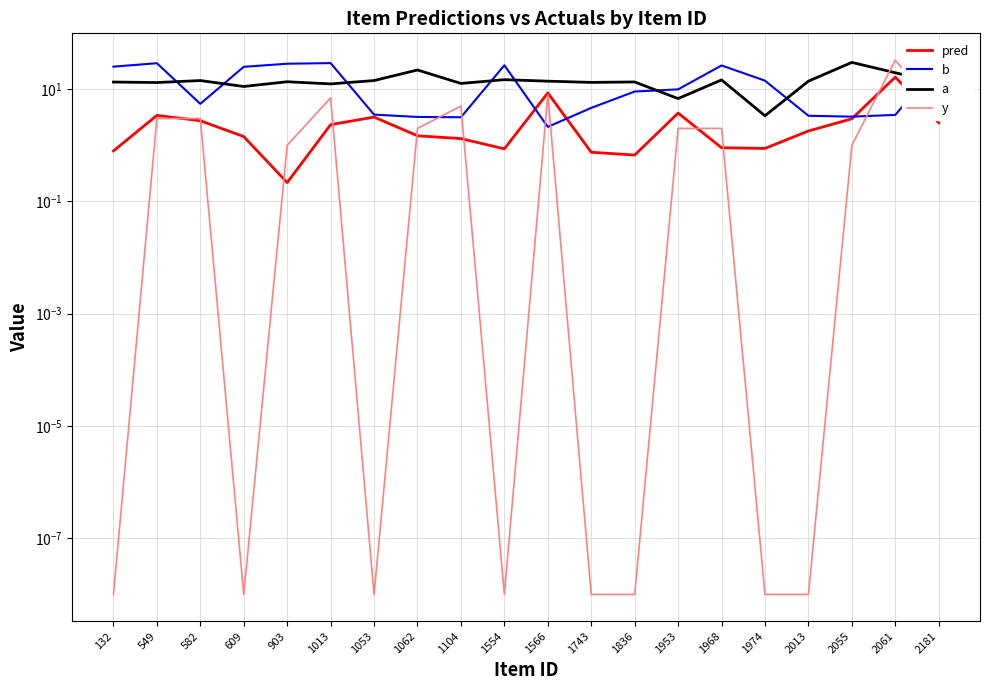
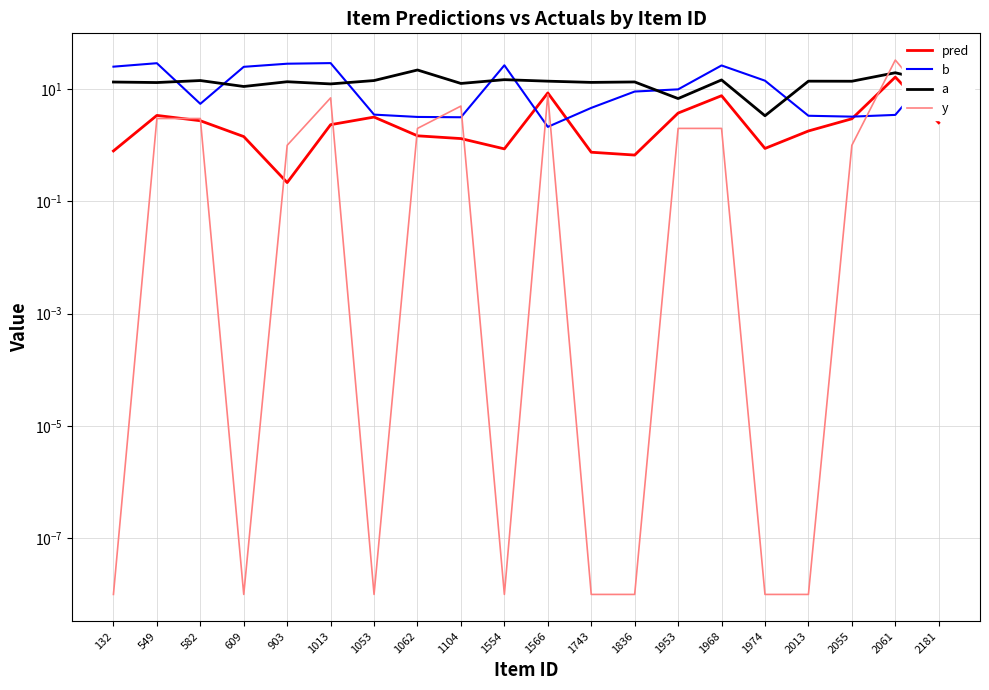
pred, 1968: 0.9 -> 8
a, 2055: 30 -> 14
